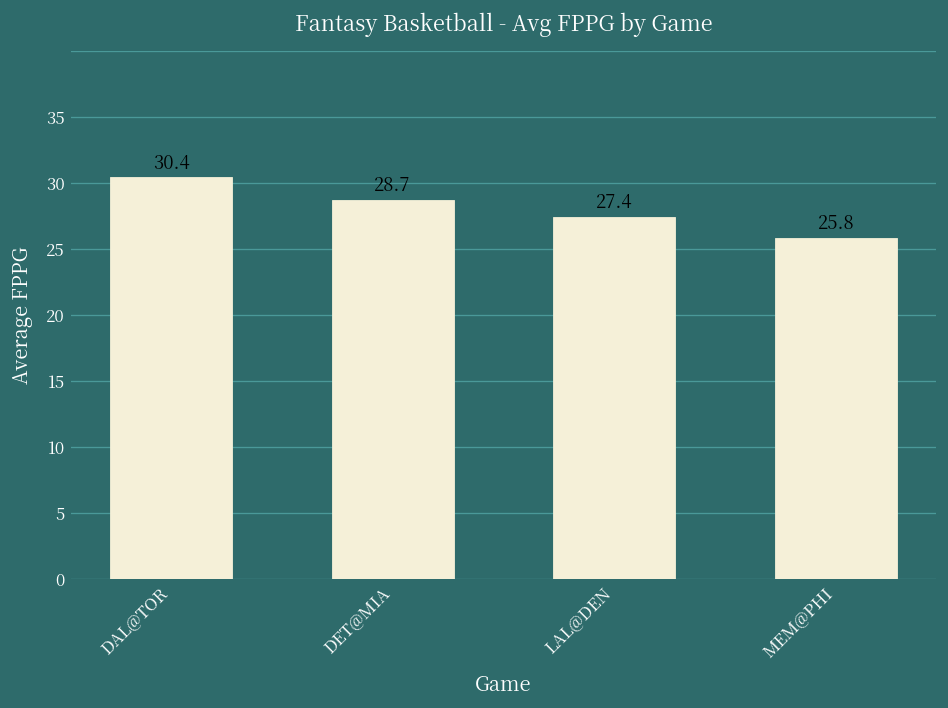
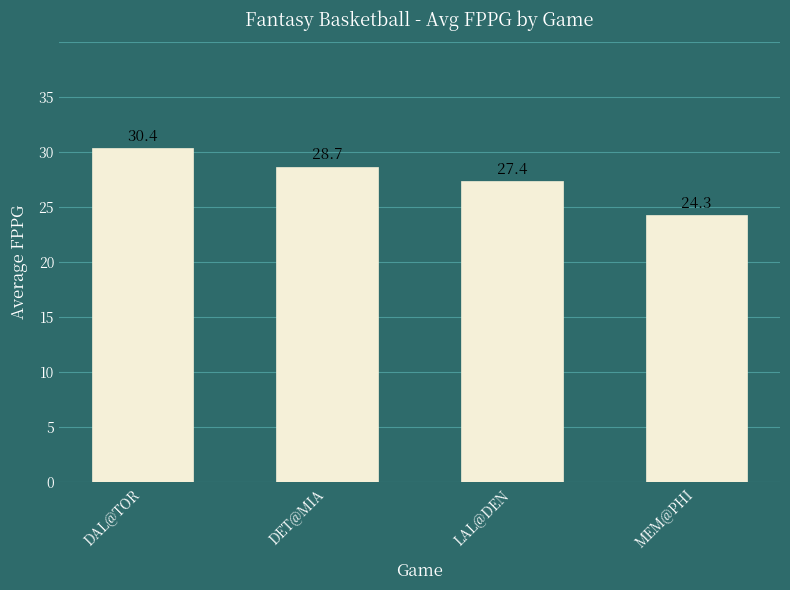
MEM@PHI: 25.8 -> 24.3
